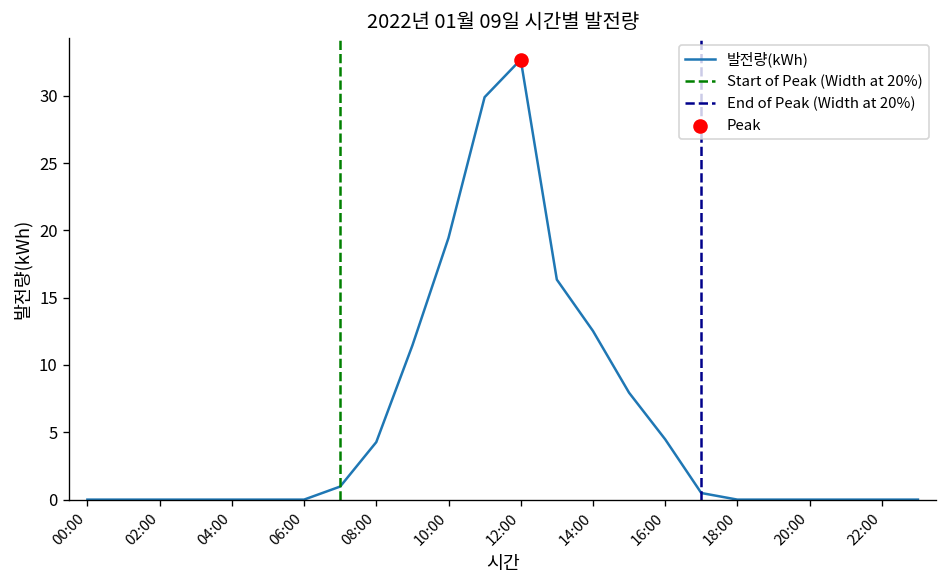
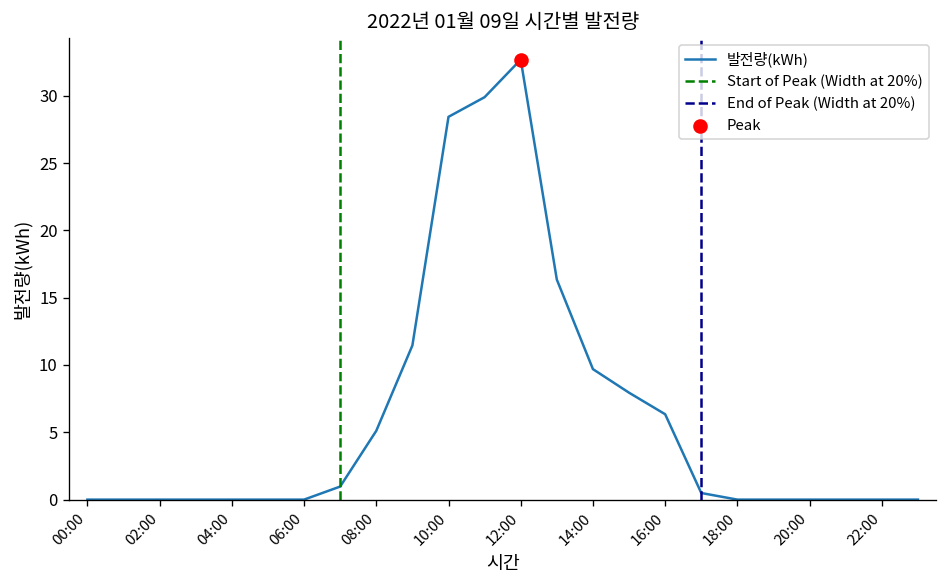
발전량(kWh), 08:00: 4.3 -> 5.1
발전량(kWh), 10:00: 19.4 -> 28.4
발전량(kWh), 14:00: 12.5 -> 9.7
발전량(kWh), 16:00: 4.5 -> 6.3
